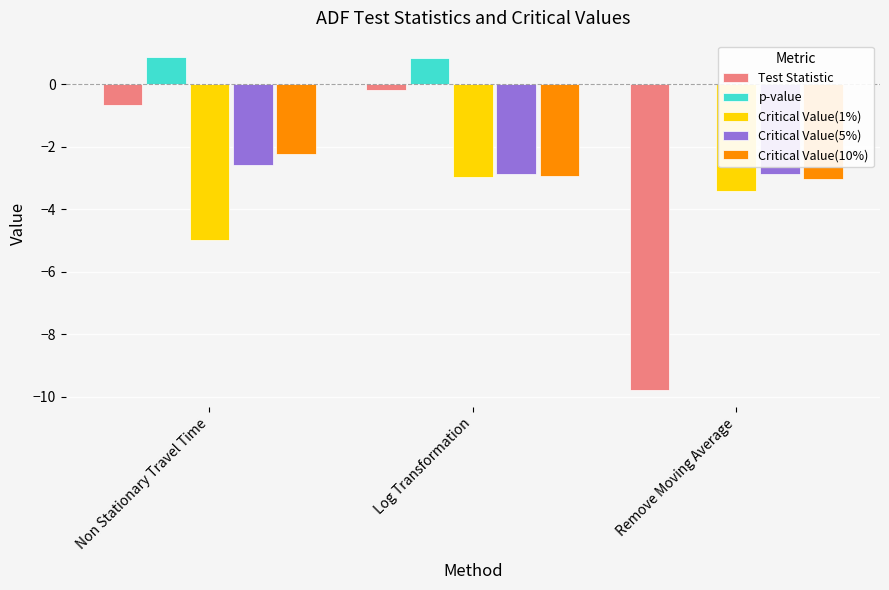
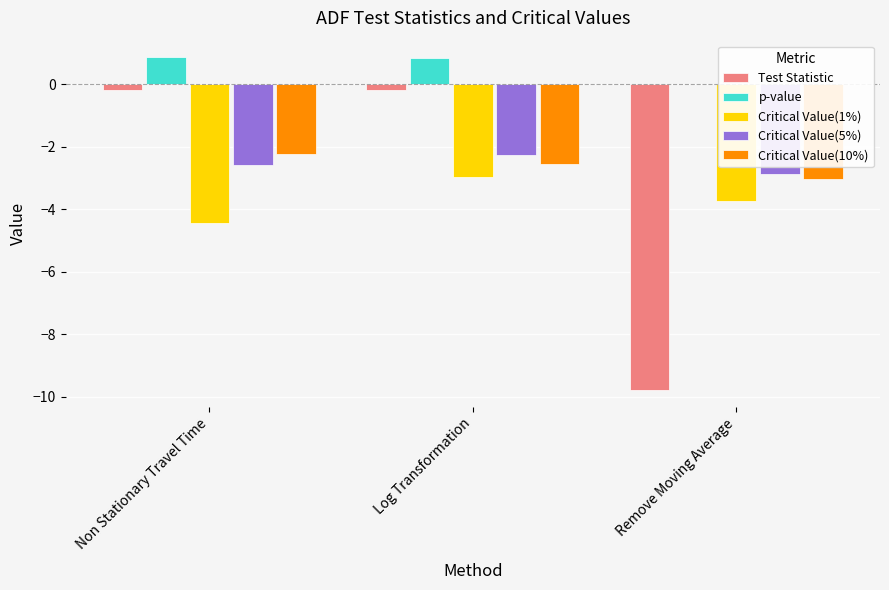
Test Statistic, Non Stationary Travel Time: -0.7 -> -0.2
Critical Value(1%), Non Stationary Travel Time: -5.0 -> -4.4
Critical Value(5%), Log Transformation: -2.9 -> -2.3
Critical Value(10%), Log Transformation: -2.9 -> -2.6
Critical Value(1%), Remove Moving Average: -3.4 -> -3.7
